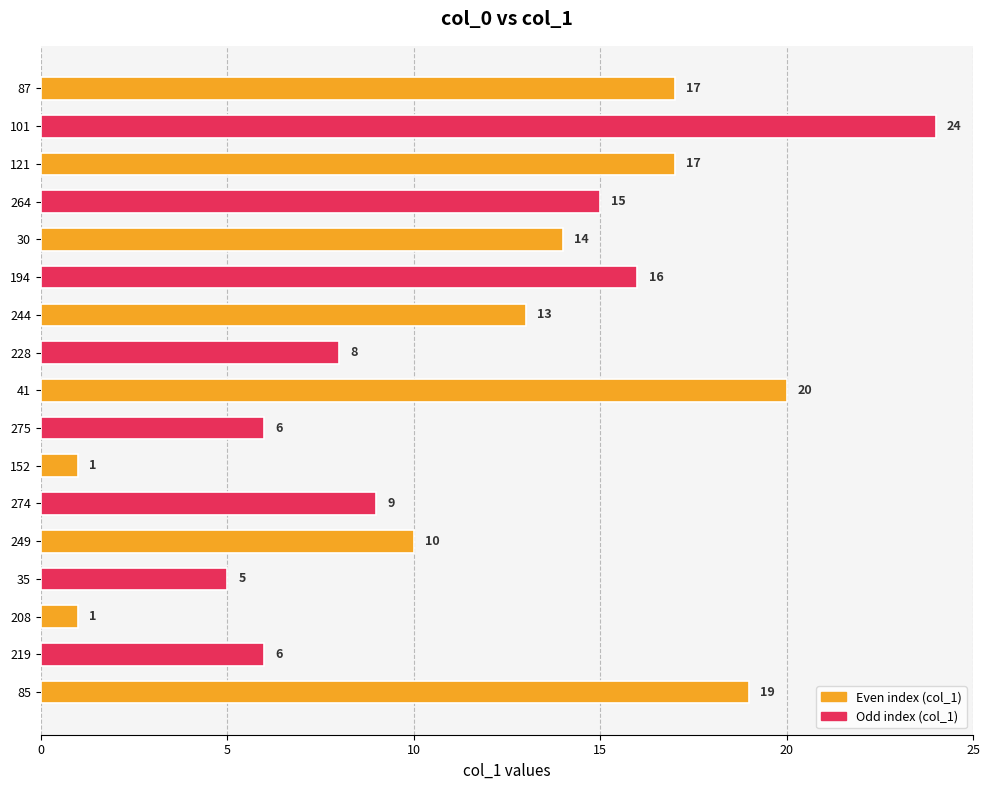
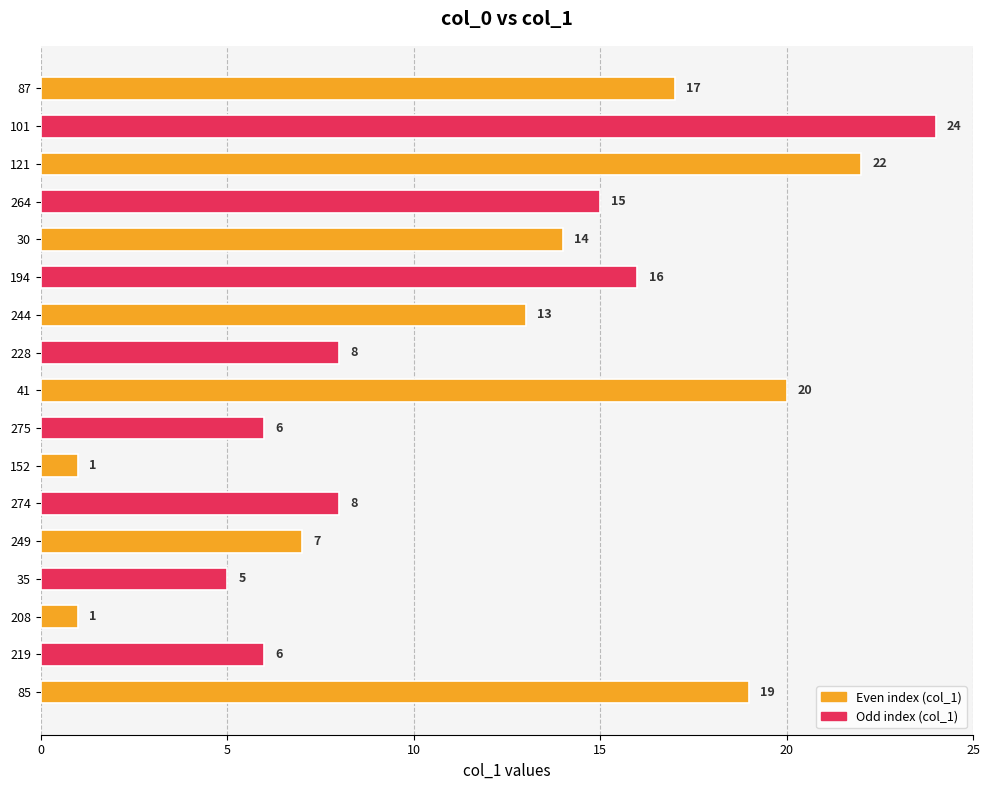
121: 17 -> 22
274: 9 -> 8
249: 10 -> 7
